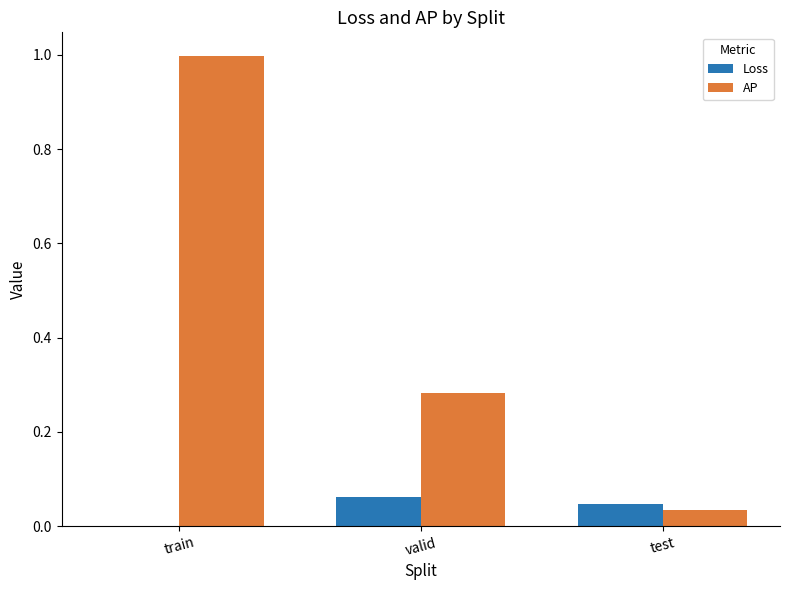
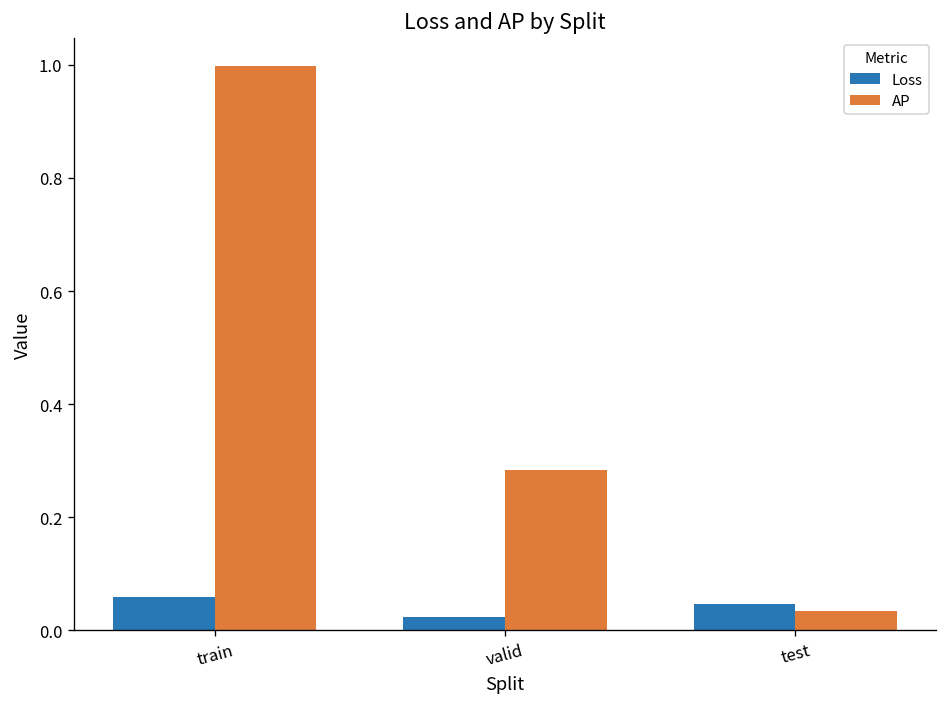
Loss, train: 0.00 -> 0.06
Loss, valid: 0.06 -> 0.02
